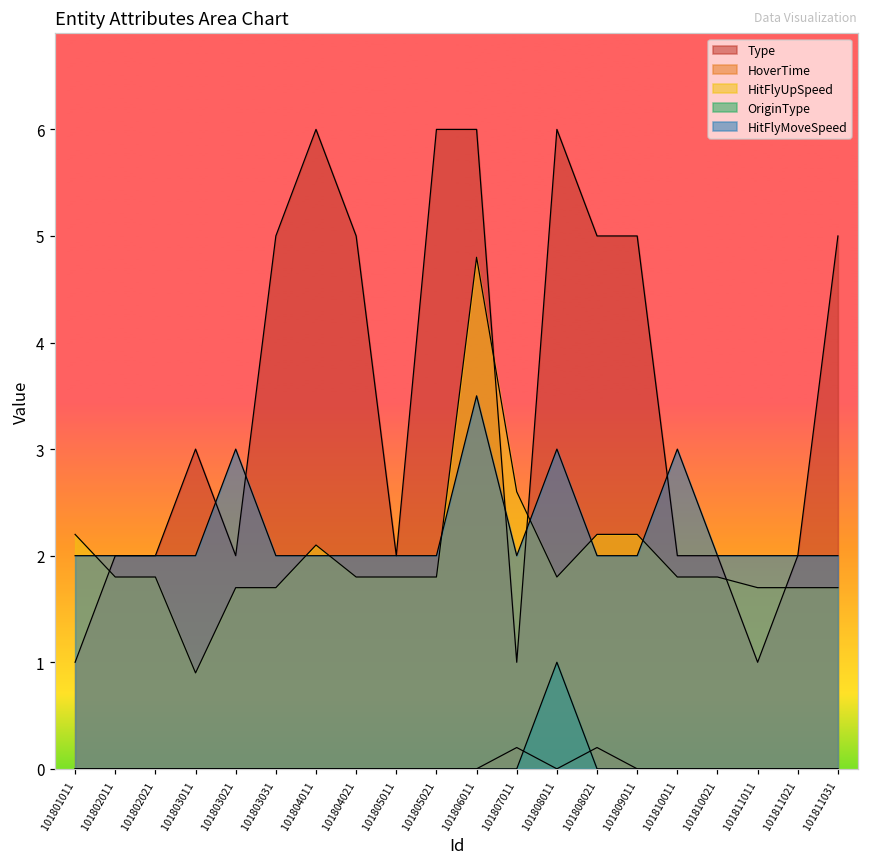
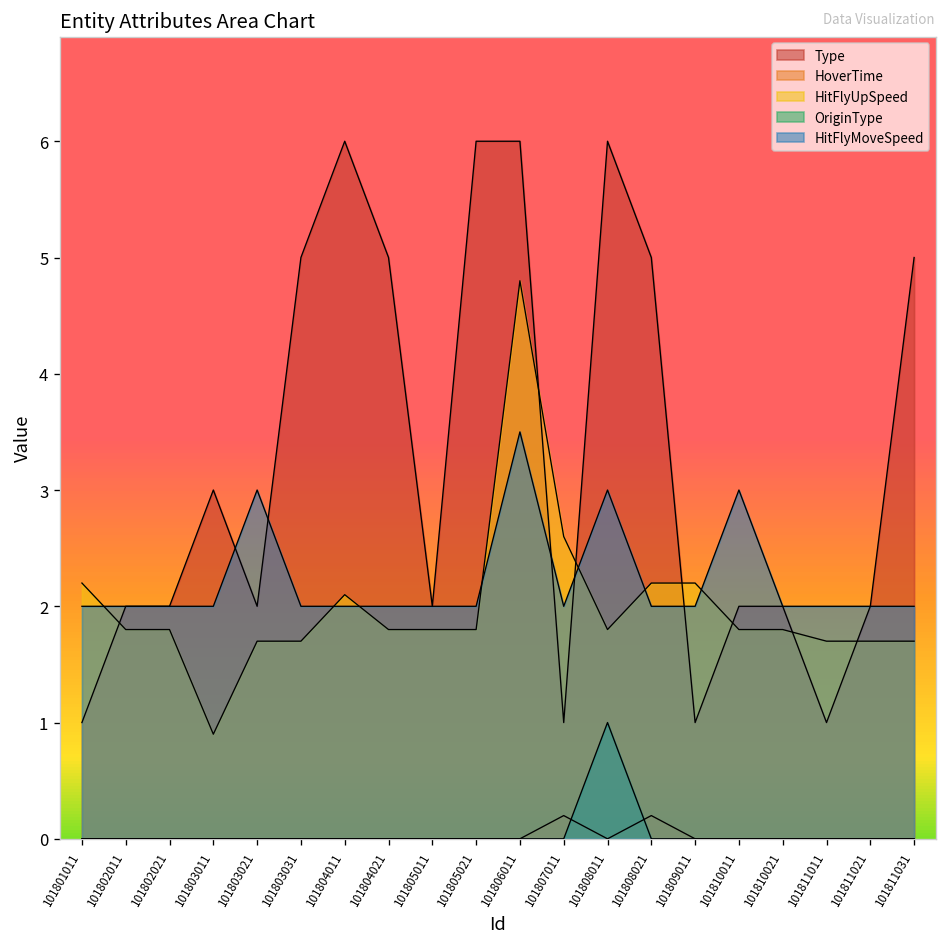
Type, 101809011: 5 -> 1
